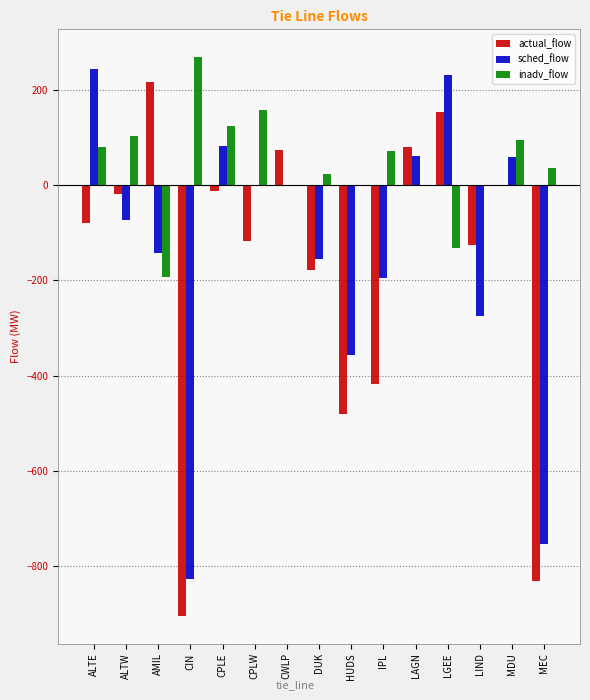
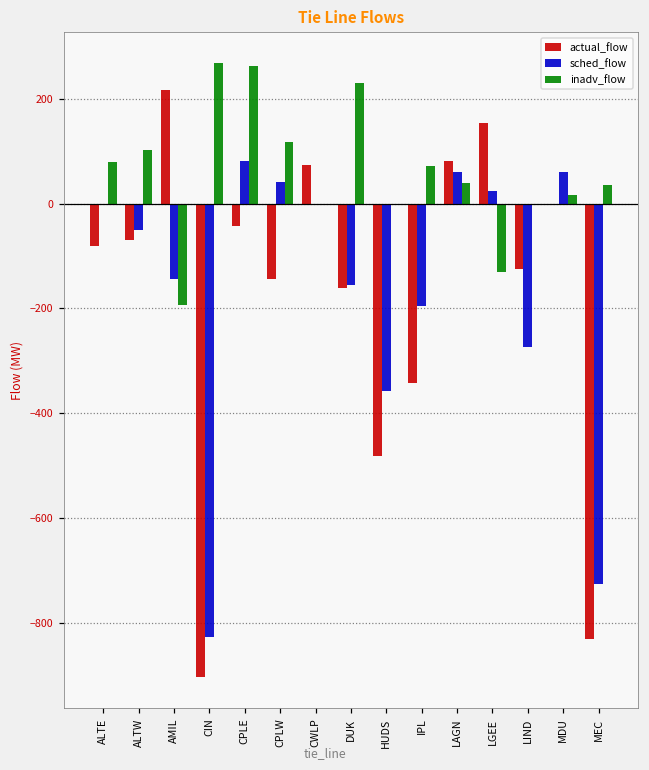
sched_flow, ALTE: 240 -> 0
actual_flow, ALTW: -20 -> -70
sched_flow, ALTW: -70 -> -50
actual_flow, CPLE: -10 -> -40
inadv_flow, CPLE: 120 -> 260
actual_flow, CPLW: -120 -> -140
sched_flow, CPLW: 0 -> 40
inadv_flow, CPLW: 160 -> 120
actual_flow, DUK: -180 -> -160
inadv_flow, DUK: 20 -> 230
actual_flow, IPL: -420 -> -340
inadv_flow, LAGN: 0 -> 40
sched_flow, LGEE: 230 -> 20
inadv_flow, MDU: 100 -> 20
sched_flow, MEC: -750 -> -730
